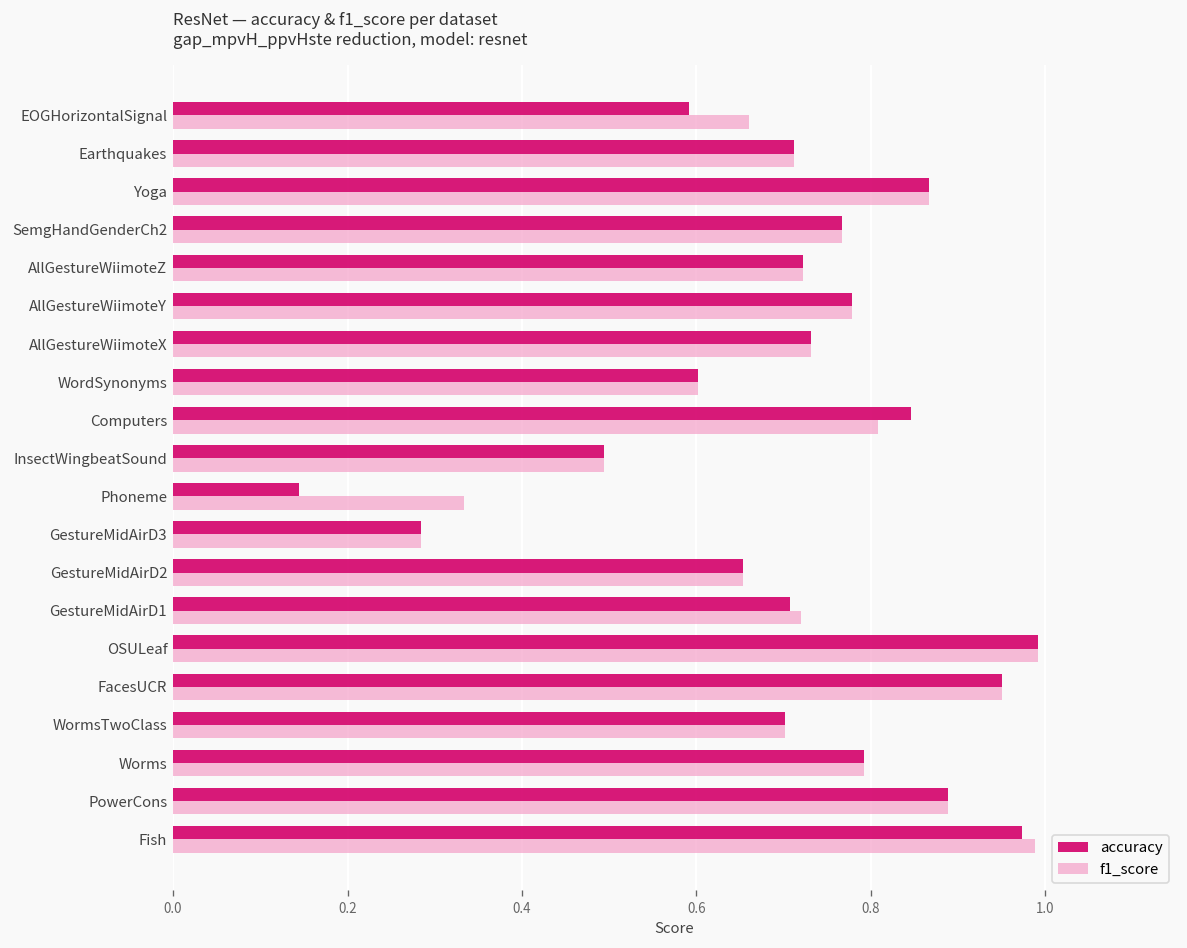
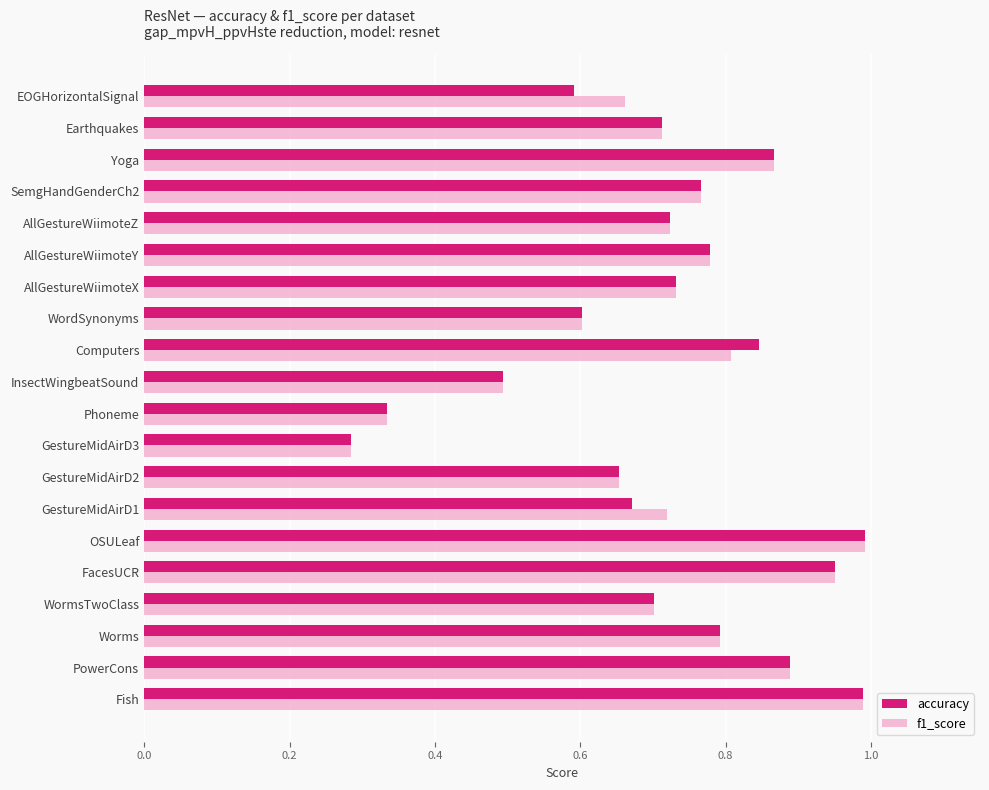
accuracy, Phoneme: 0.14 -> 0.33
accuracy, GestureMidAirD1: 0.71 -> 0.67
accuracy, Fish: 0.97 -> 0.99
